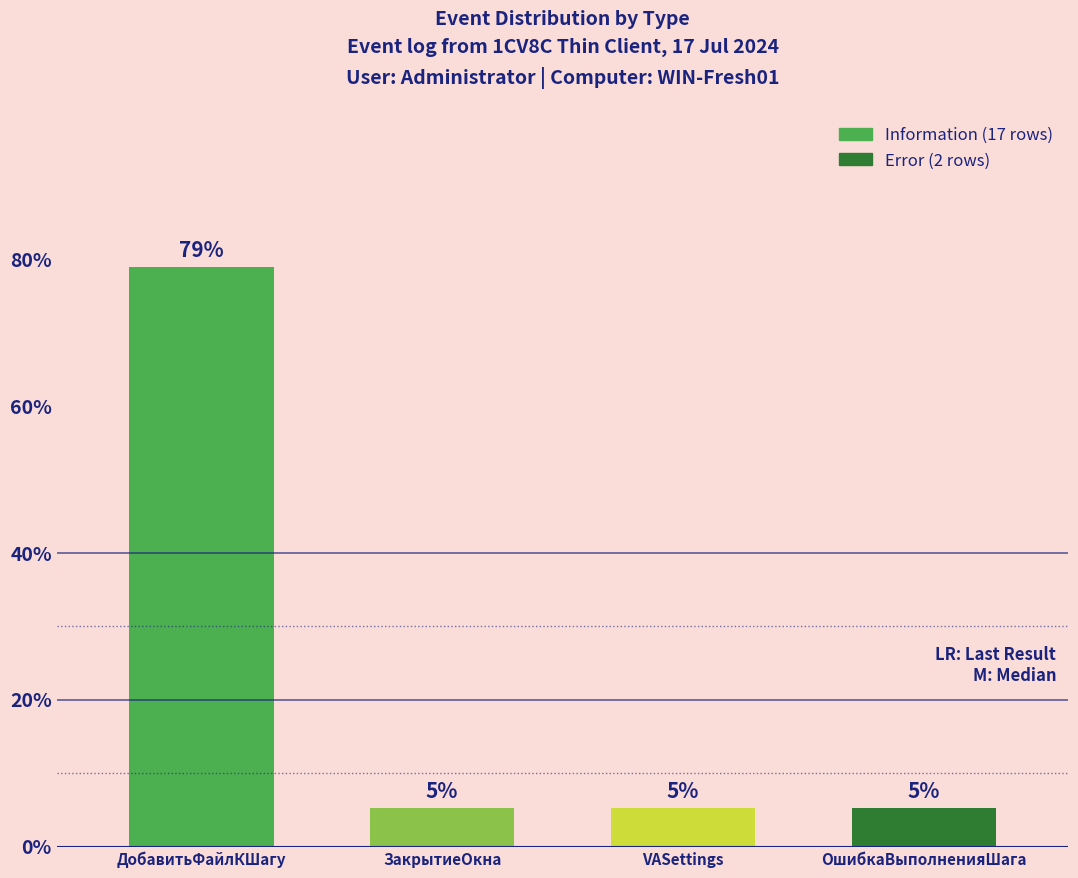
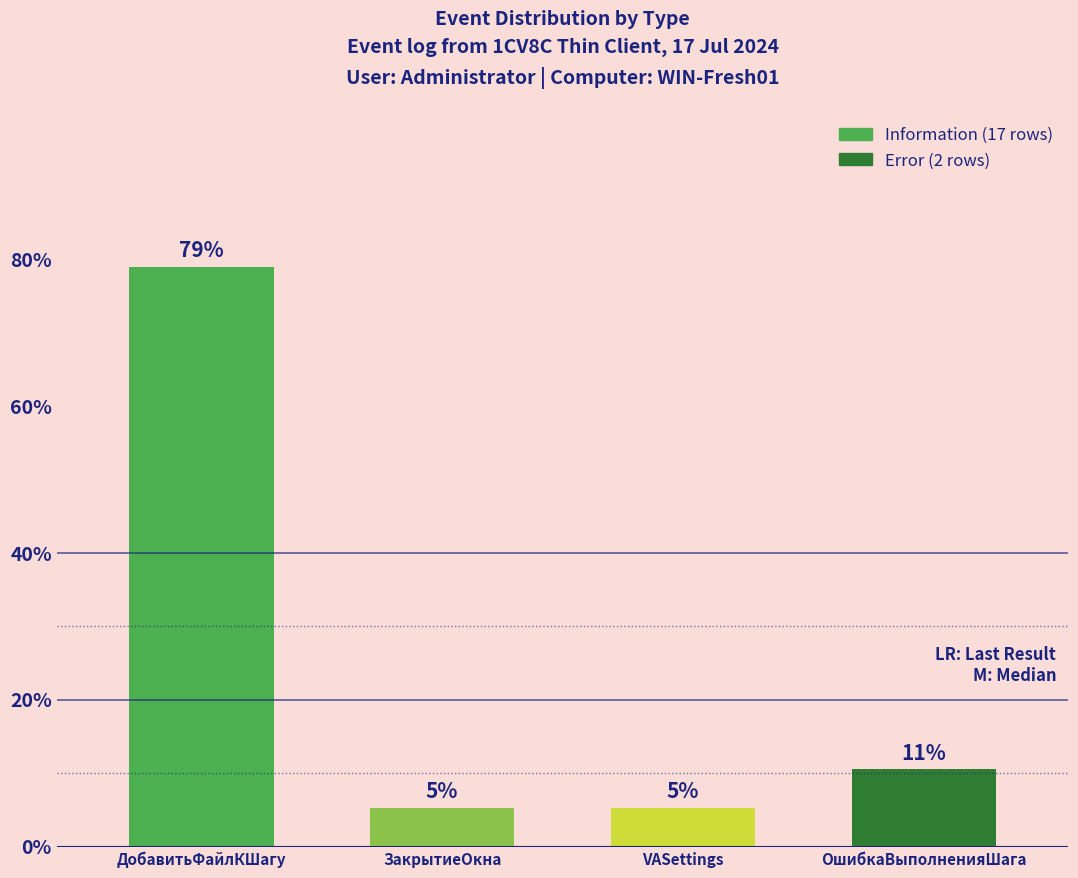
ОшибкаВыполненияШага: 5% -> 11%
